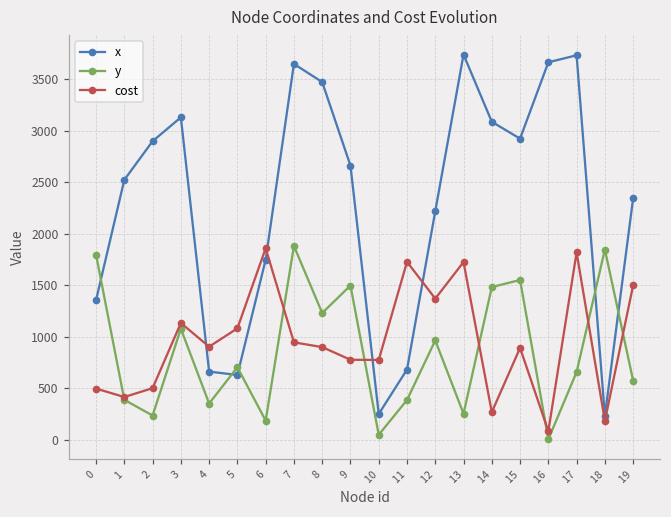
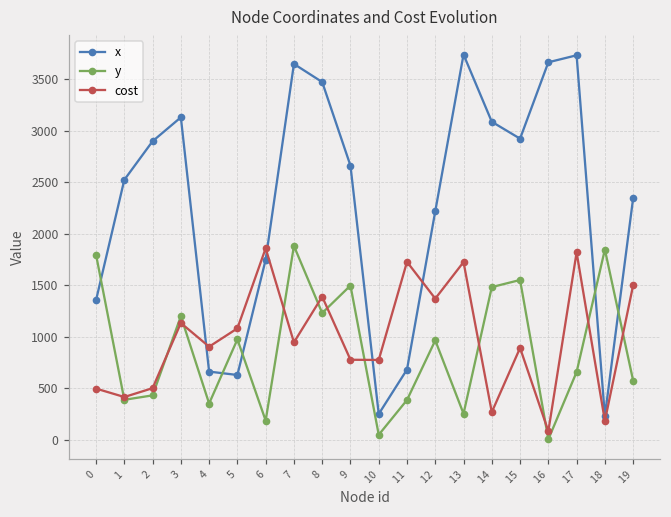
y, 2: 200 -> 400
y, 3: 1100 -> 1200
y, 5: 700 -> 1000
cost, 8: 900 -> 1400
